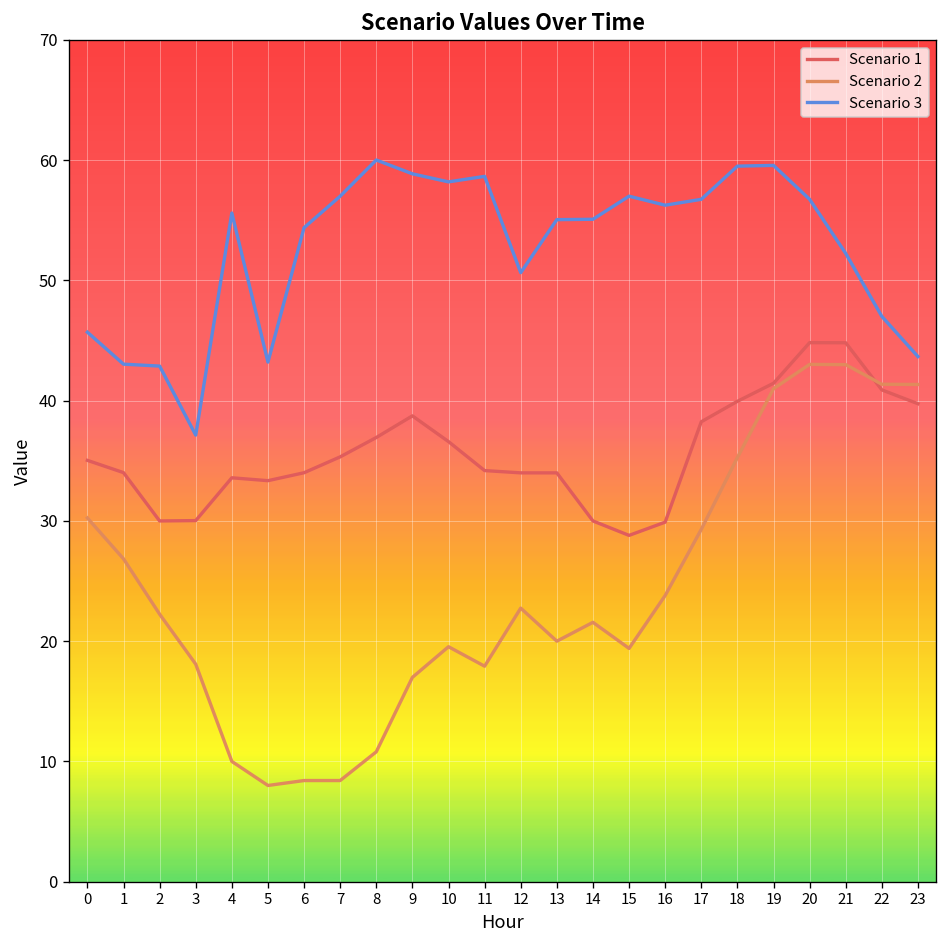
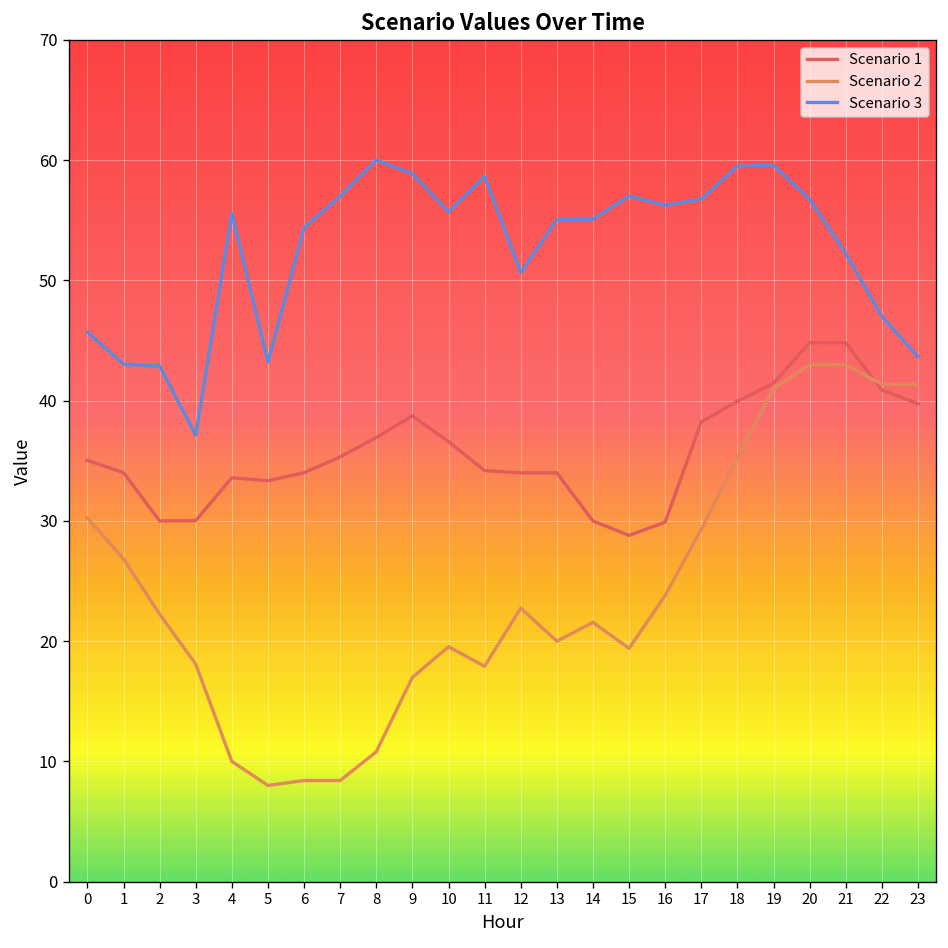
Scenario 3, 10: 58.2 -> 55.7
